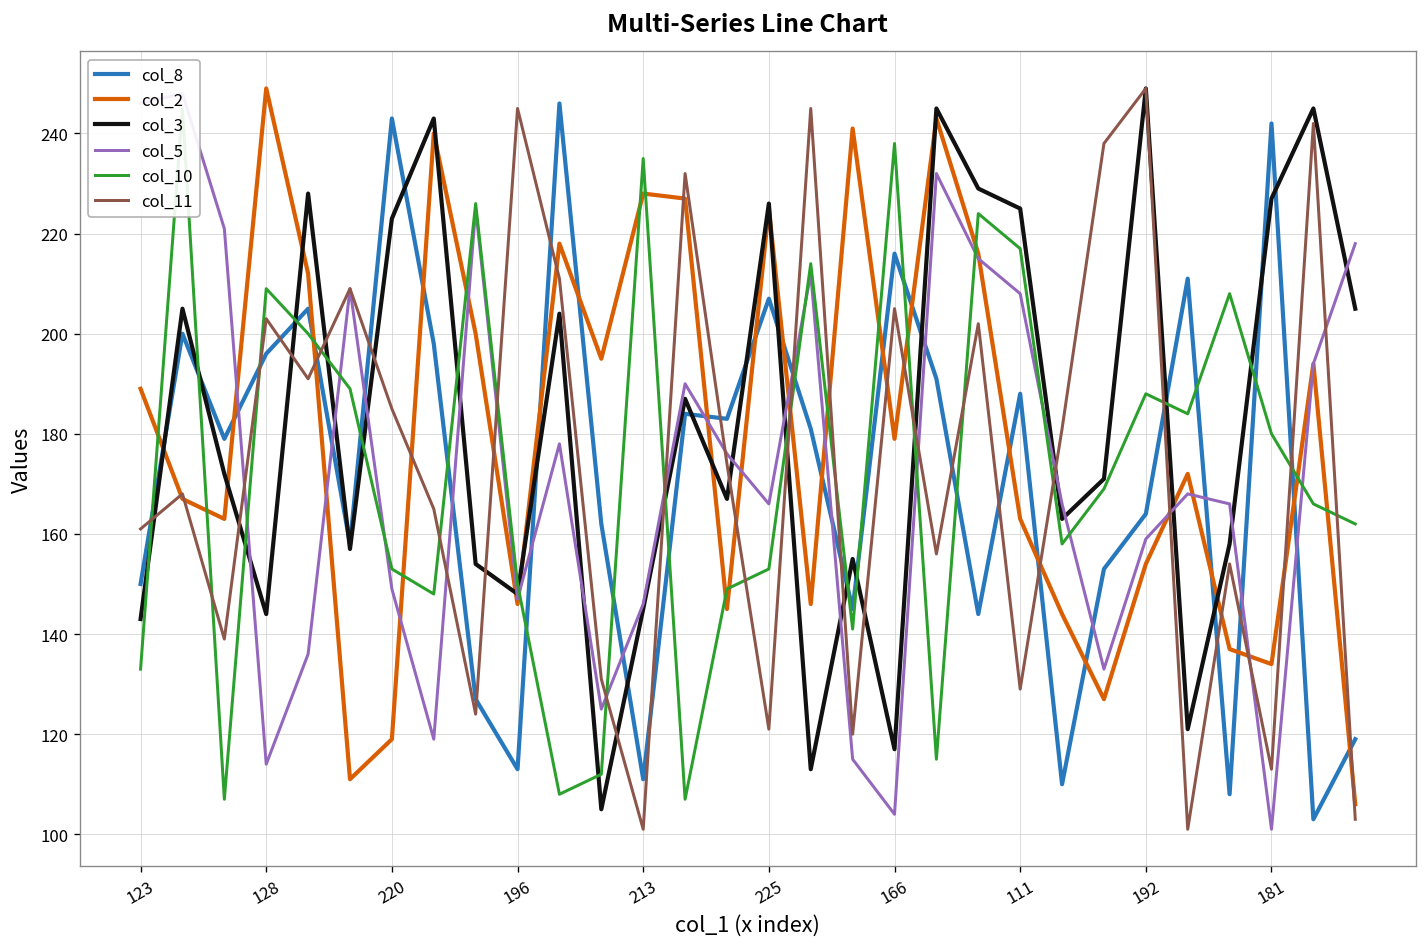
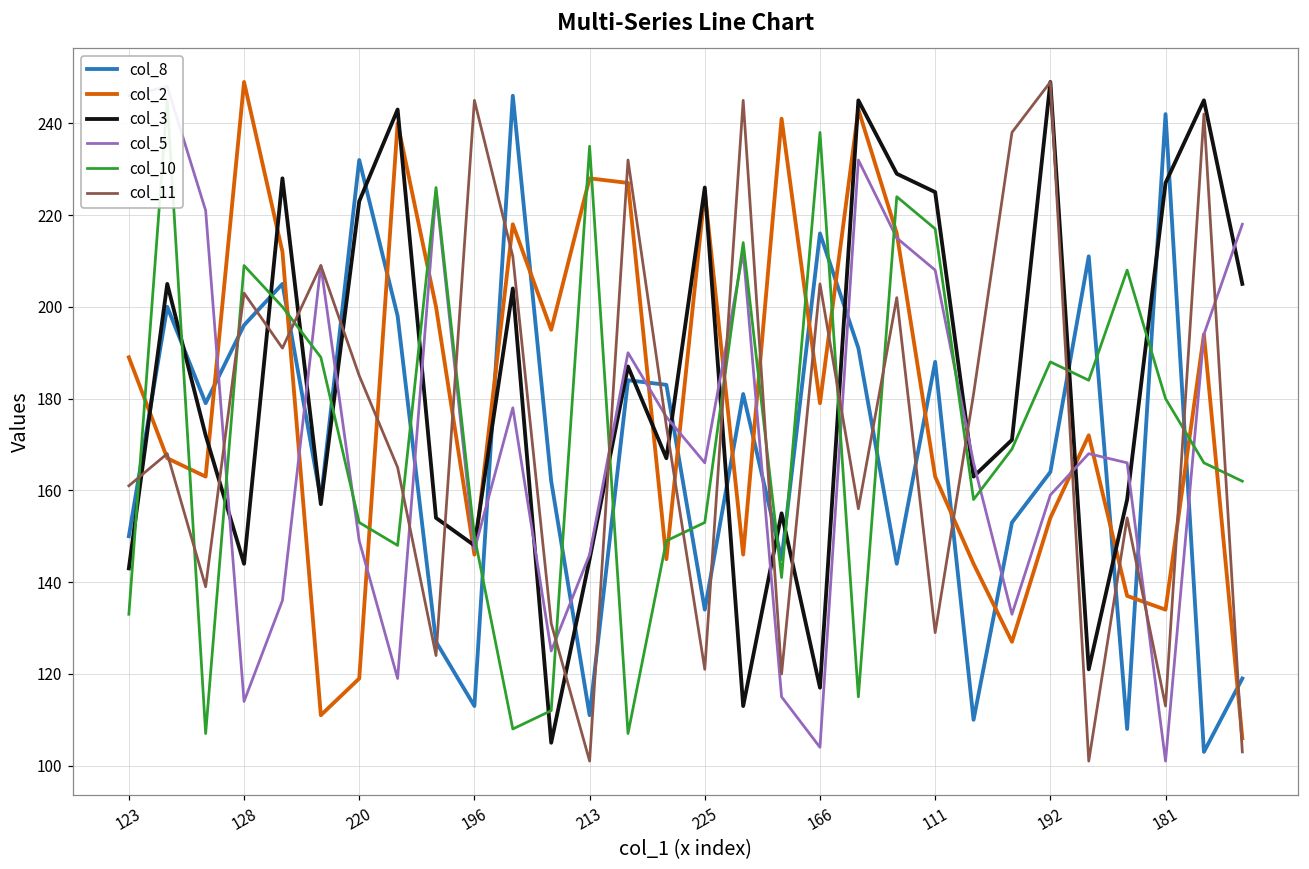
col_8, 220: 243 -> 232
col_8, 225: 207 -> 134
